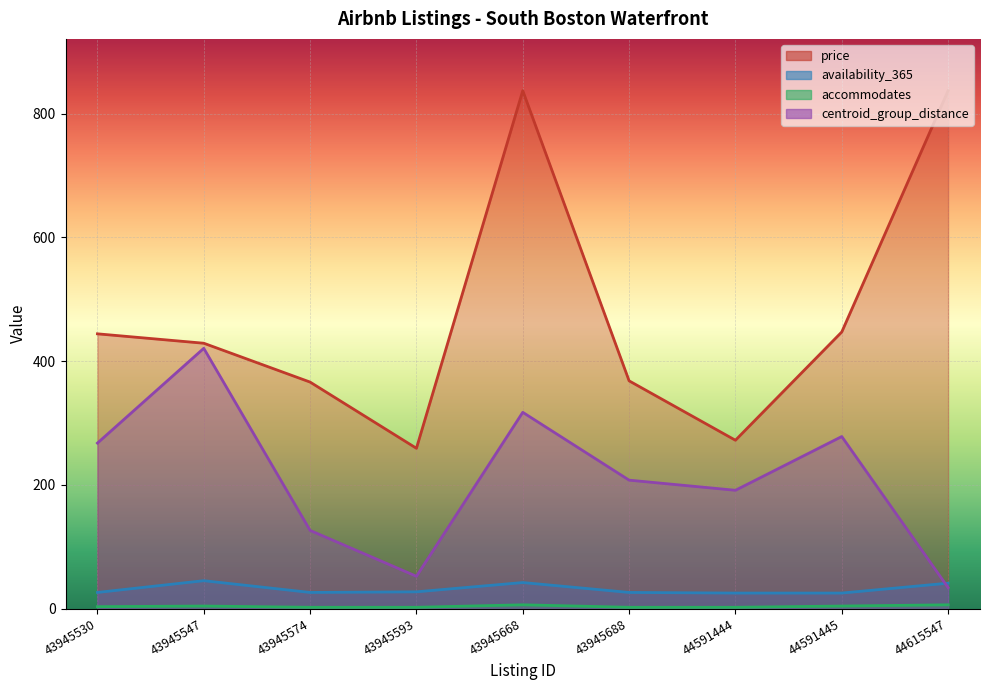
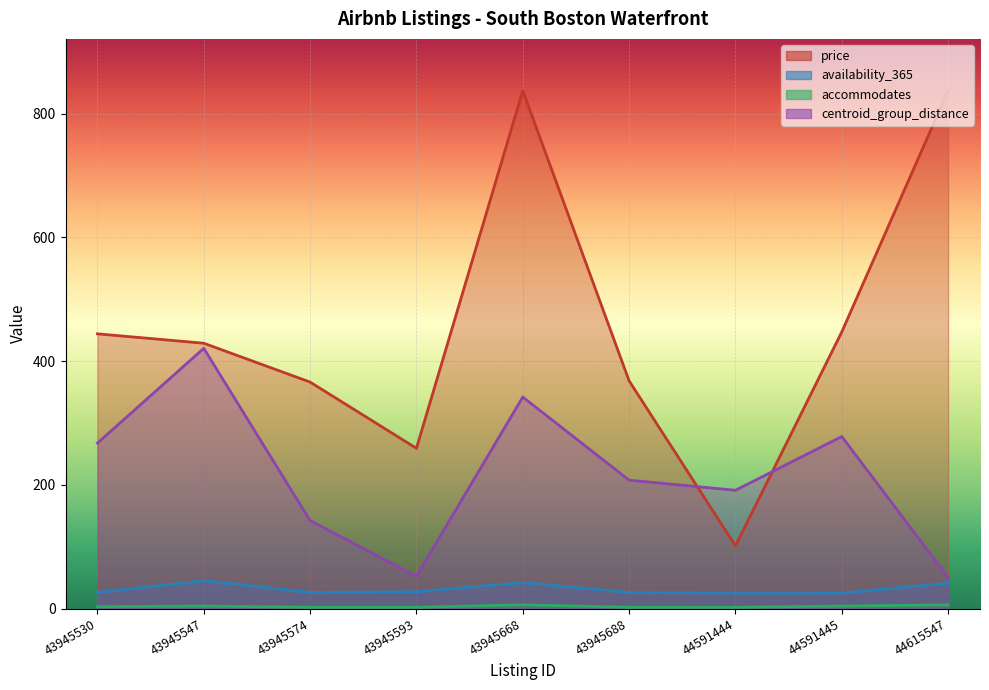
centroid_group_distance, 43945574: 130 -> 140
centroid_group_distance, 43945668: 320 -> 340
price, 44591444: 270 -> 100
centroid_group_distance, 44615547: 30 -> 50
